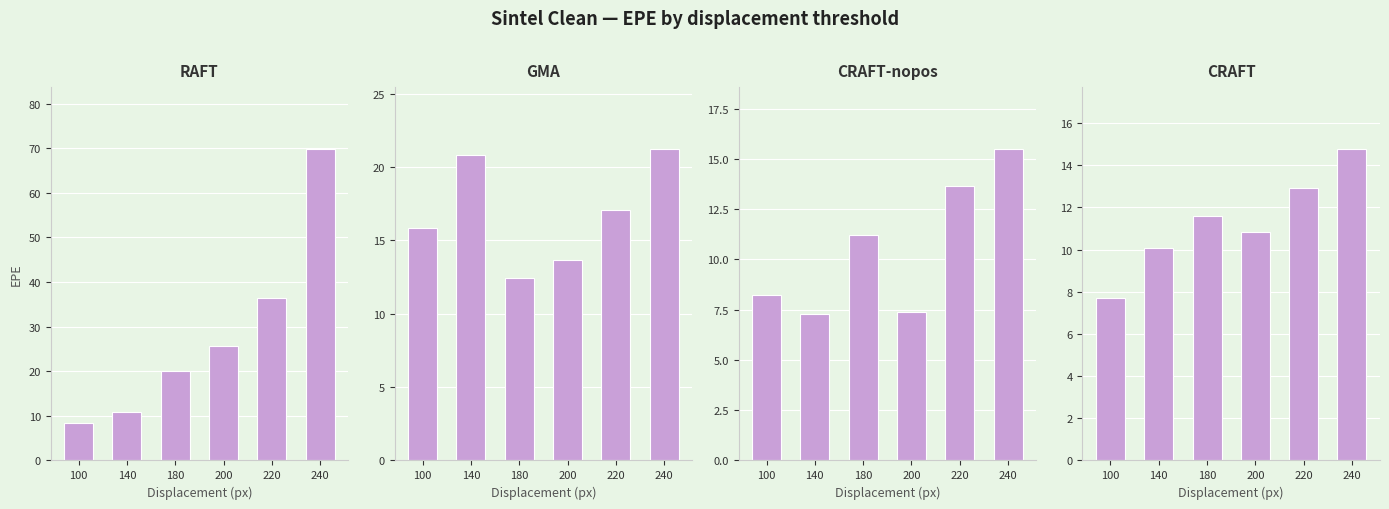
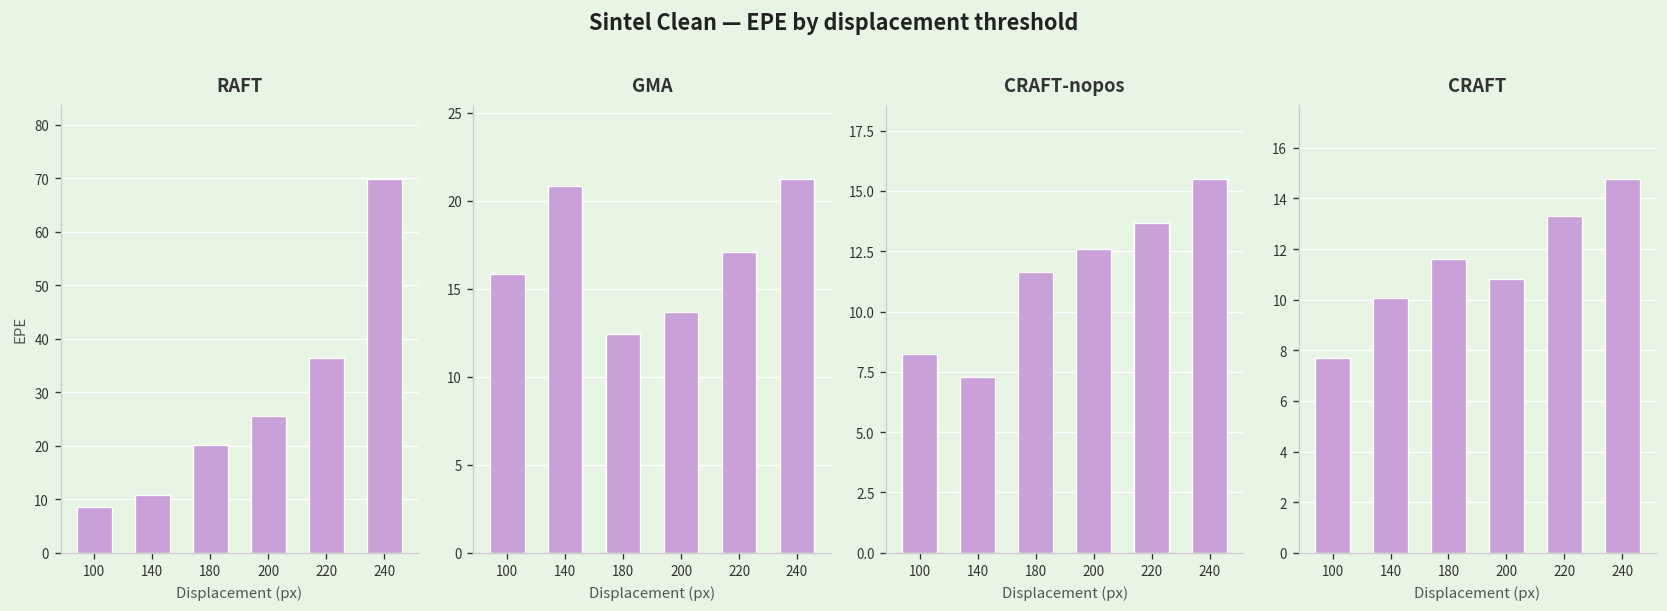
CRAFT-nopos, 180: 11.2 -> 11.7
CRAFT-nopos, 200: 7.4 -> 12.6
CRAFT, 220: 12.9 -> 13.3
